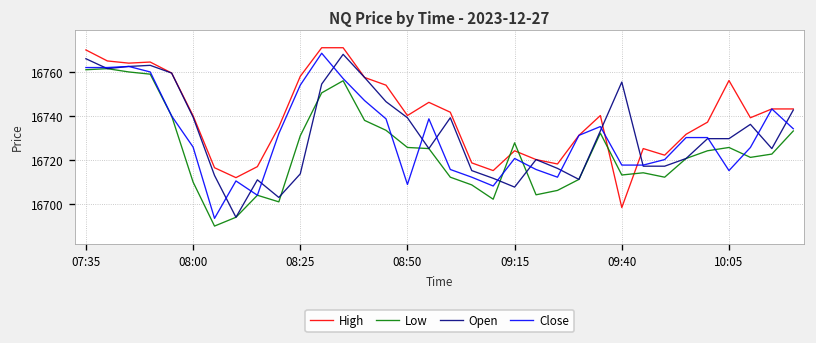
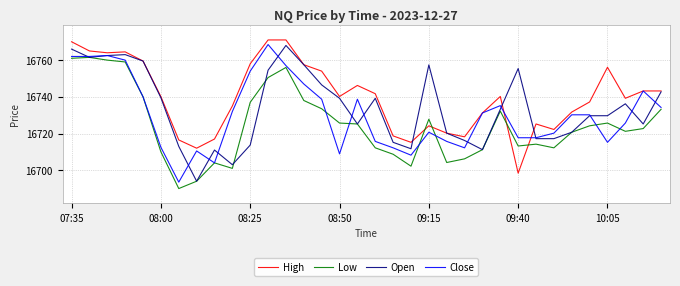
Close, 08:00: 16726 -> 16713
Low, 08:25: 16731 -> 16737
Open, 09:15: 16708 -> 16758
